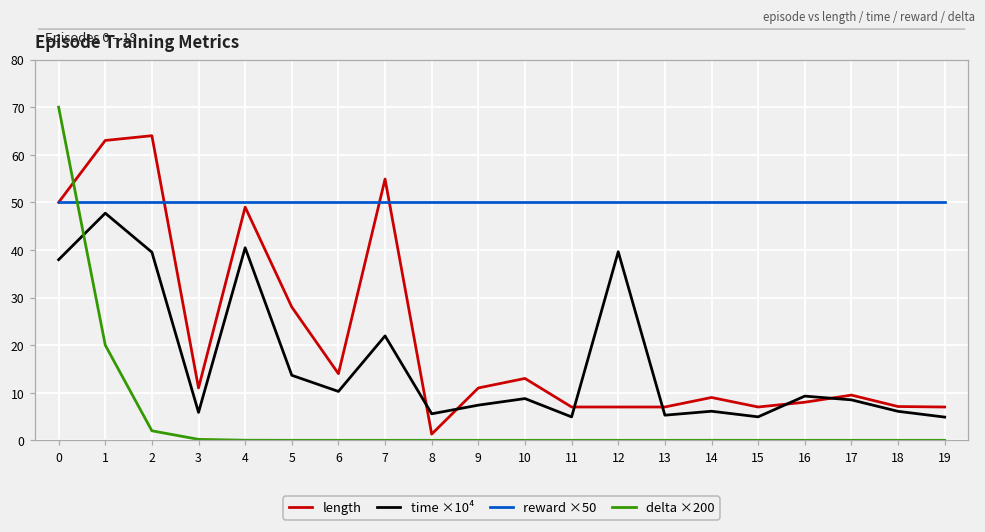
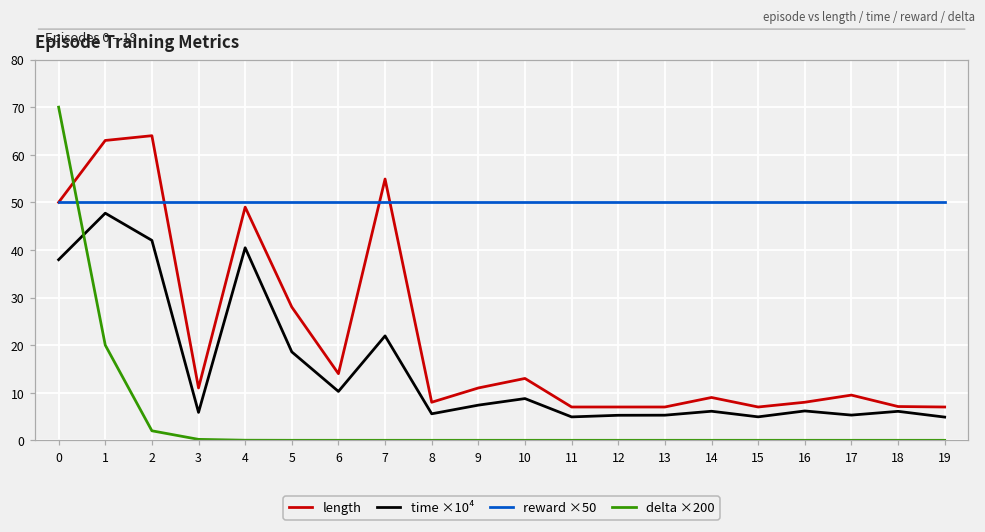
time ×10⁴, 2: 40 -> 42
time ×10⁴, 5: 14 -> 19
length, 8: 1 -> 8
time ×10⁴, 12: 40 -> 5
time ×10⁴, 16: 9 -> 6
time ×10⁴, 17: 9 -> 5
